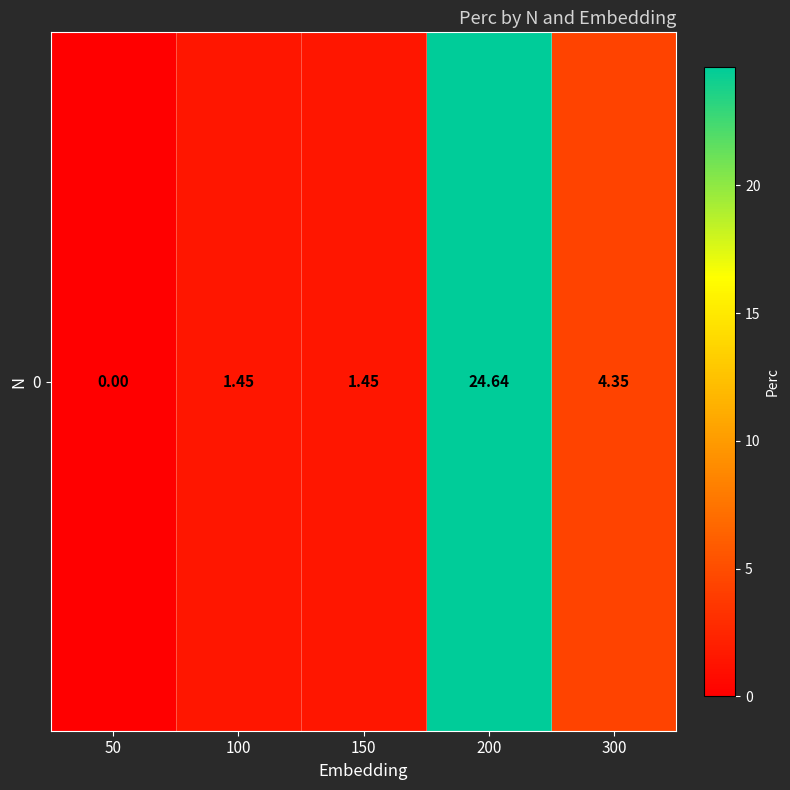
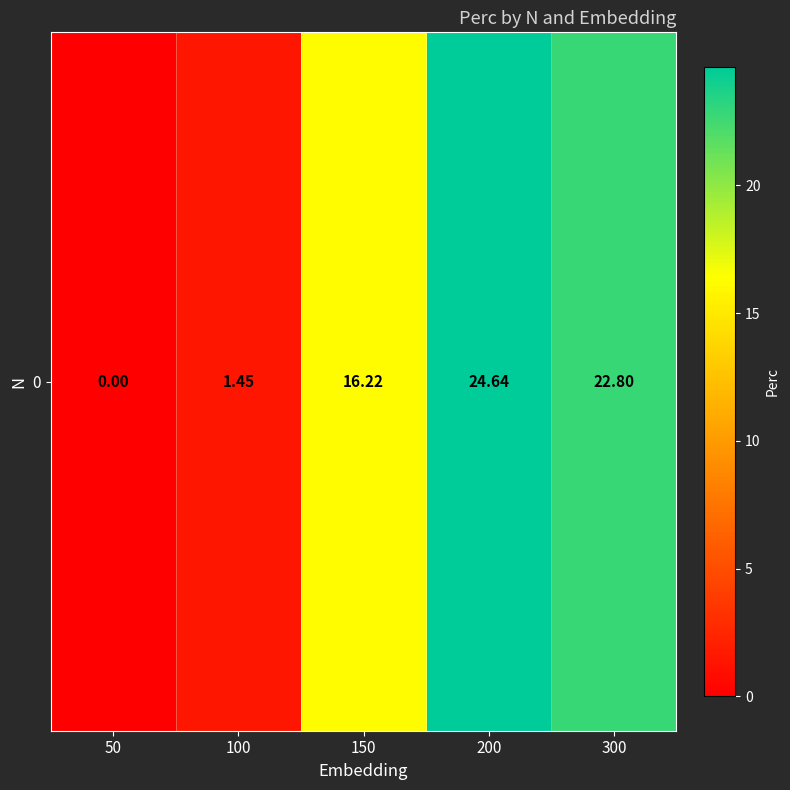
0, 150: 1.45 -> 16.22
0, 300: 4.35 -> 22.80
